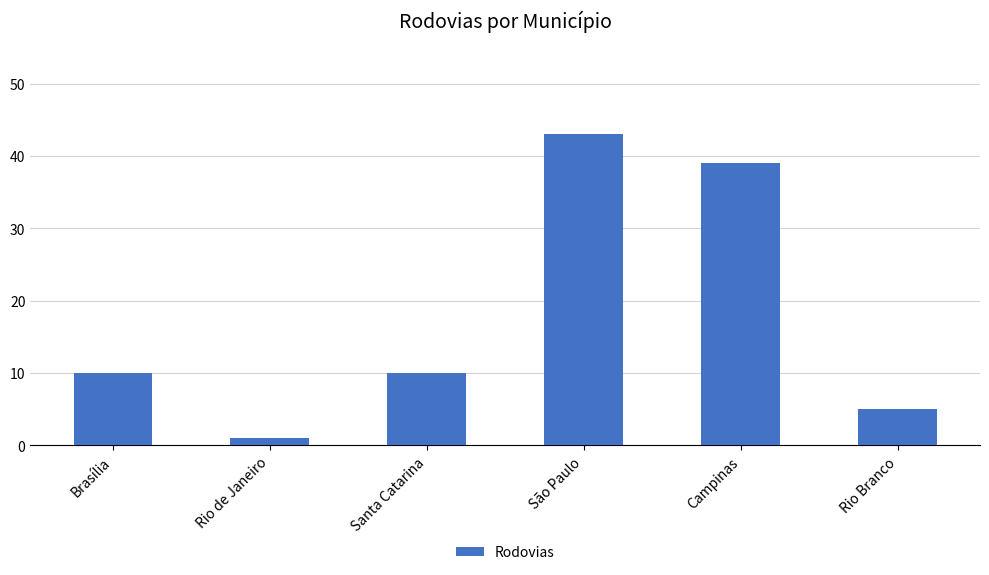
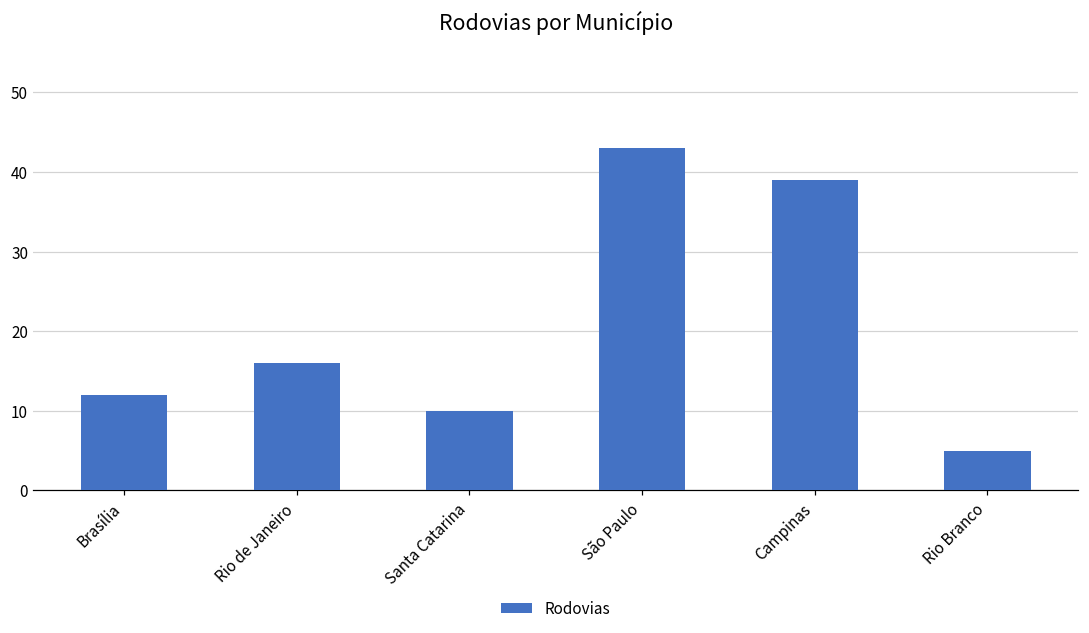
Brasília: 10 -> 12
Rio de Janeiro: 1 -> 16
